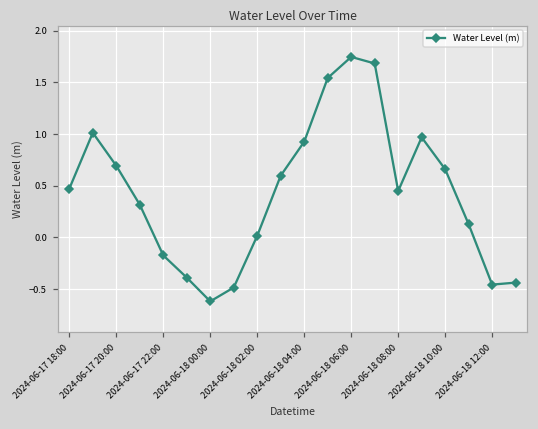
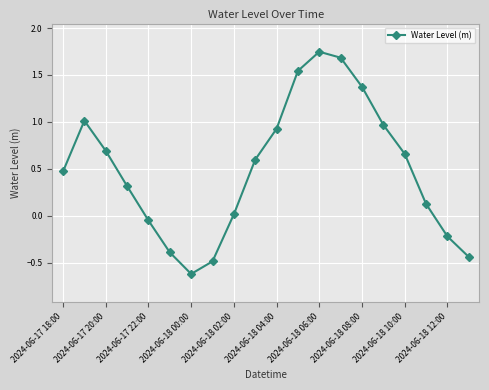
2024-06-17 22:00: -0.2 -> 0.0
2024-06-18 08:00: 0.4 -> 1.4
2024-06-18 12:00: -0.5 -> -0.2
